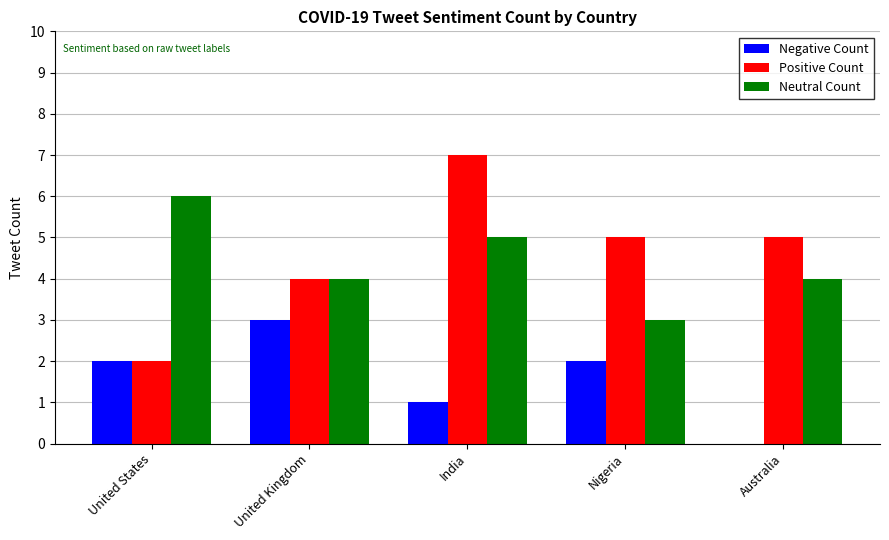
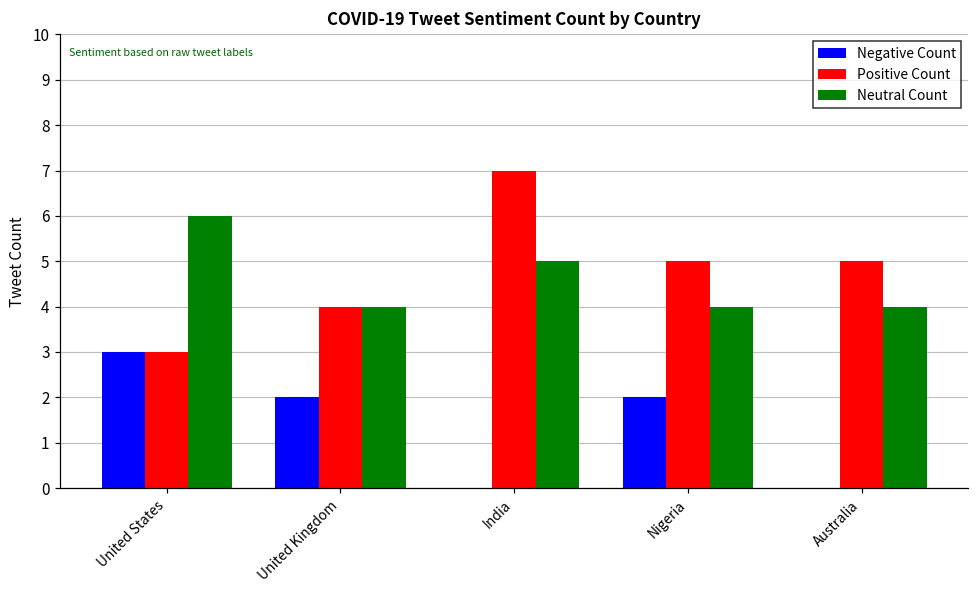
Negative Count, United States: 2 -> 3
Positive Count, United States: 2 -> 3
Negative Count, United Kingdom: 3 -> 2
Negative Count, India: 1 -> 0
Neutral Count, Nigeria: 3 -> 4
